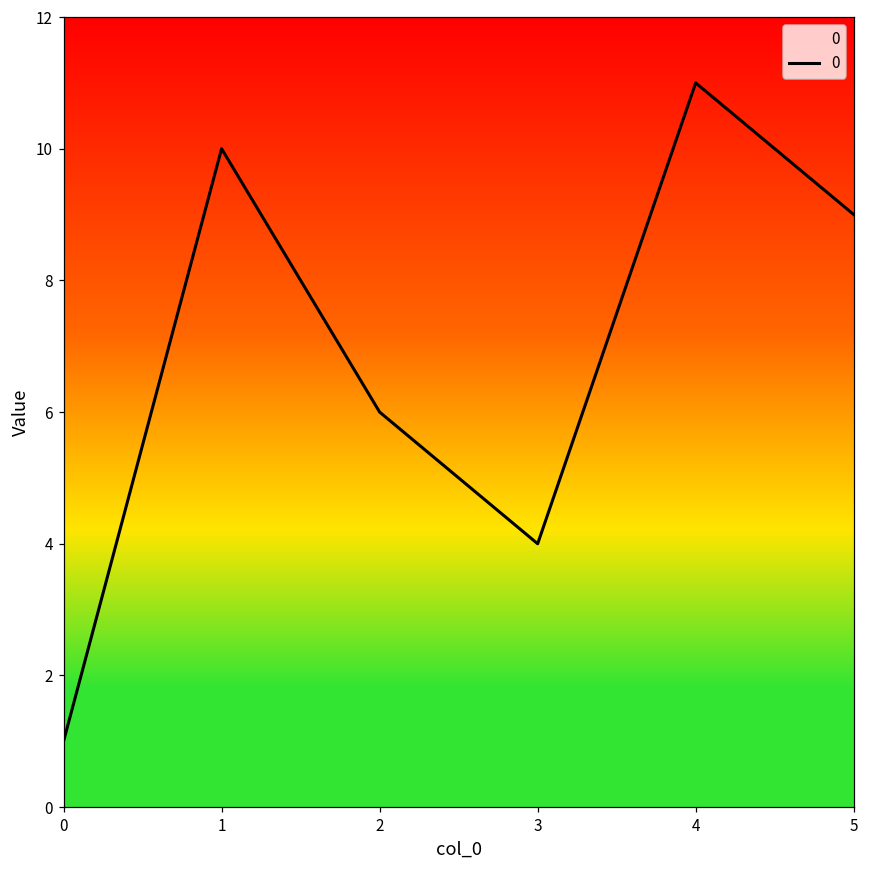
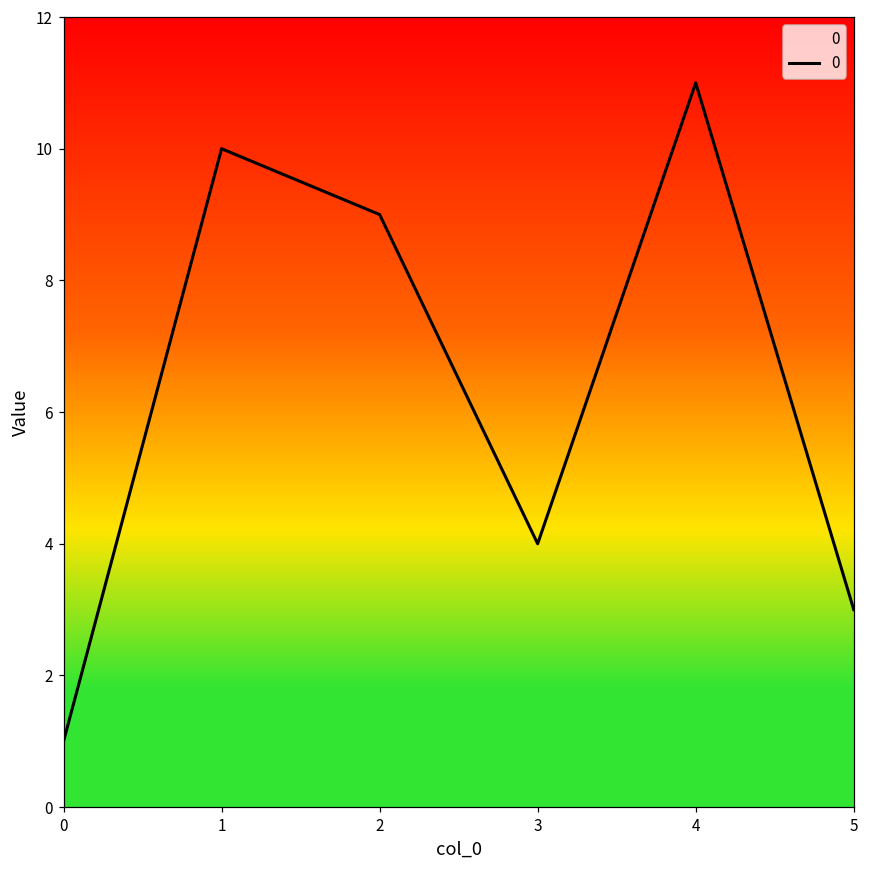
2: 6 -> 9
5: 9 -> 3
